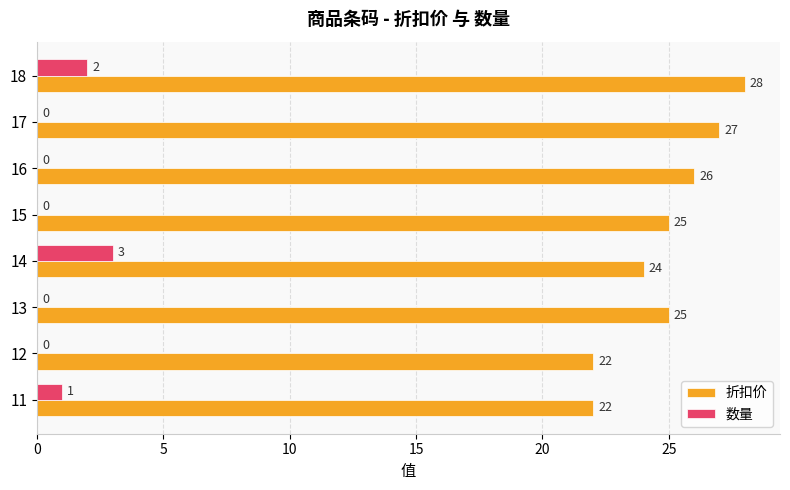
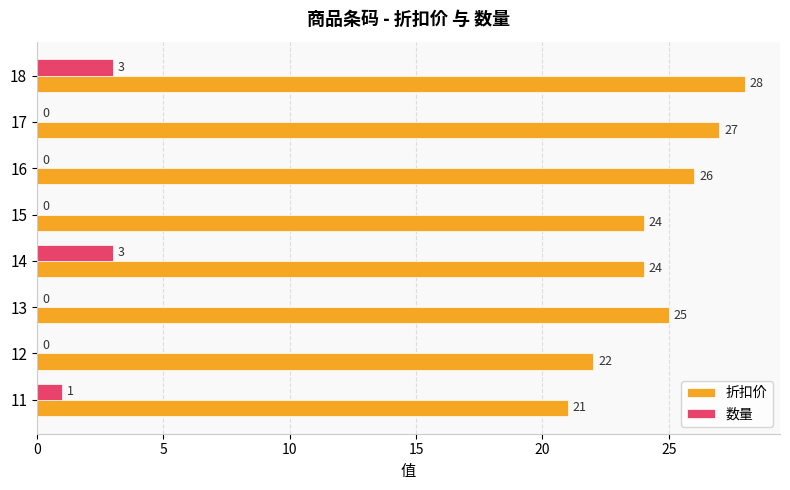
数量, 18: 2 -> 3
折扣价, 15: 25 -> 24
折扣价, 11: 22 -> 21
